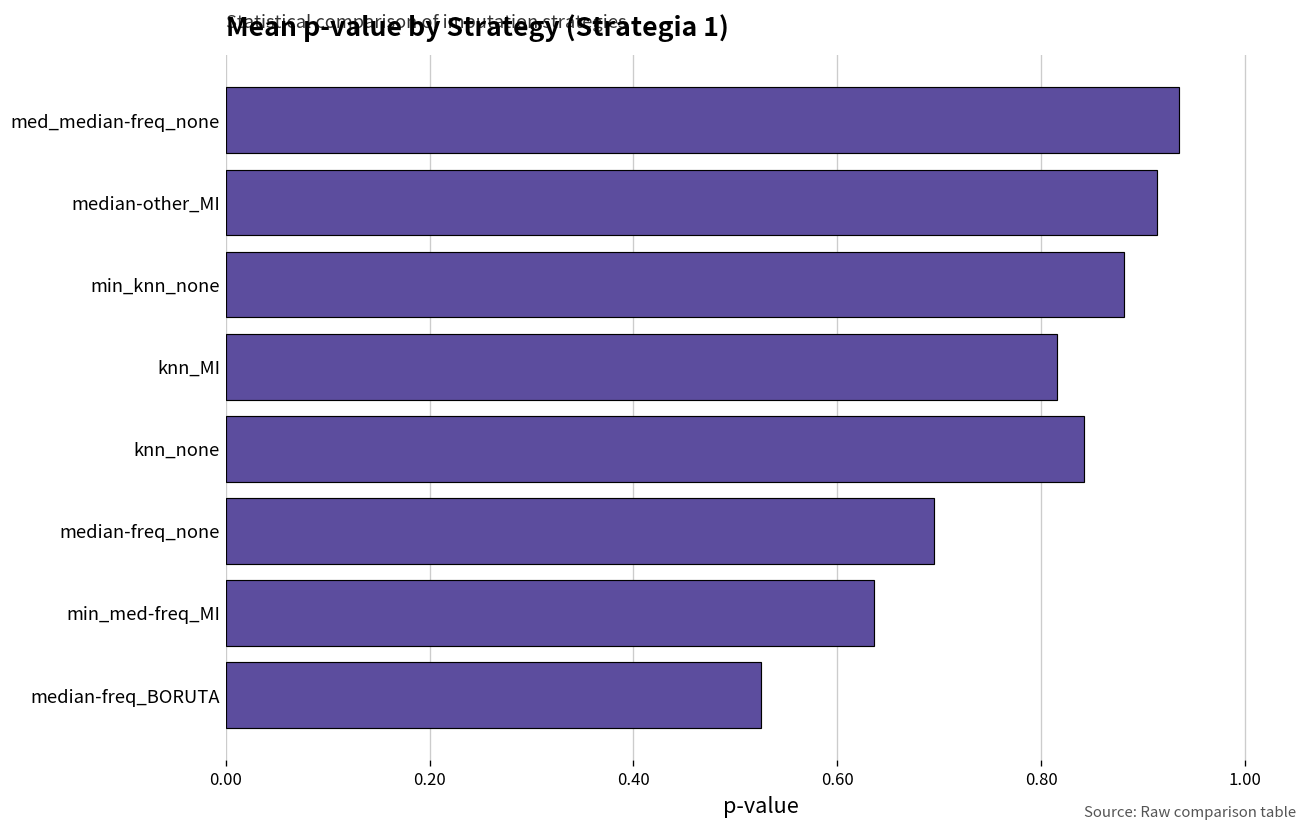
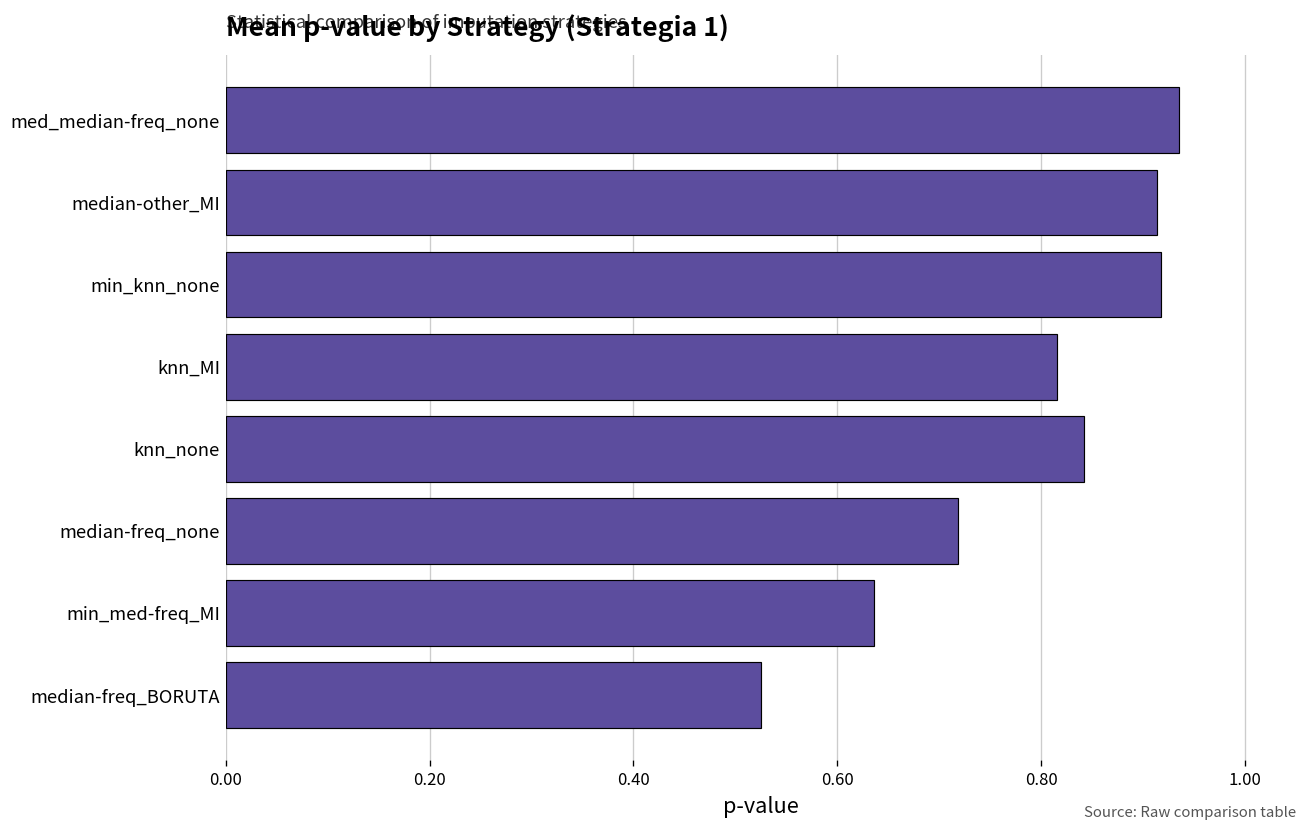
min_knn_none: 0.88 -> 0.92
median-freq_none: 0.69 -> 0.72
